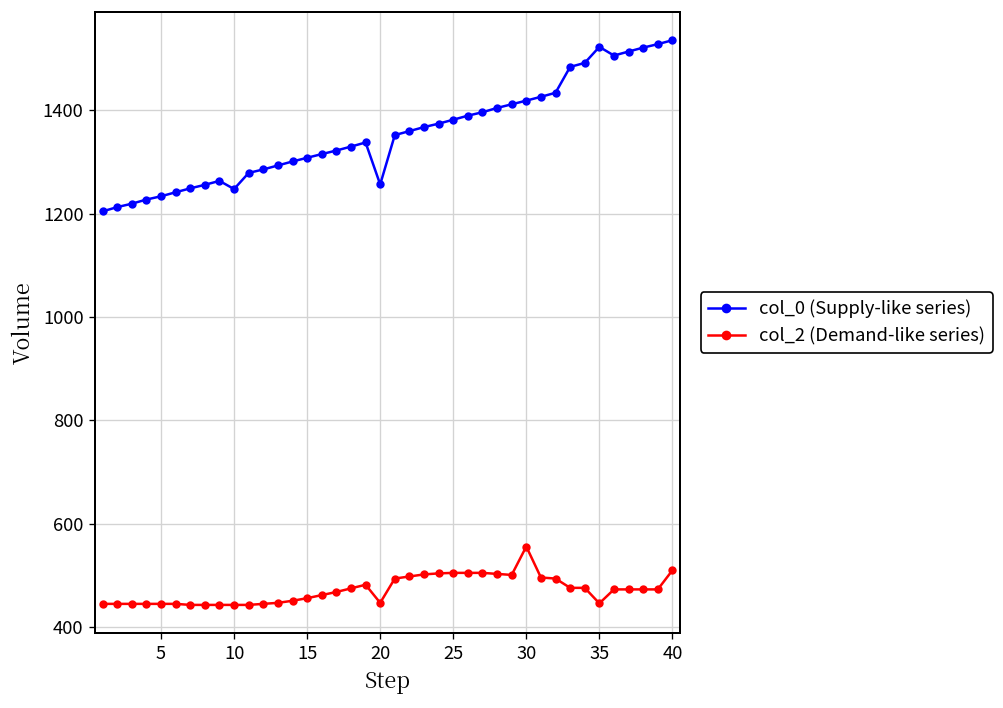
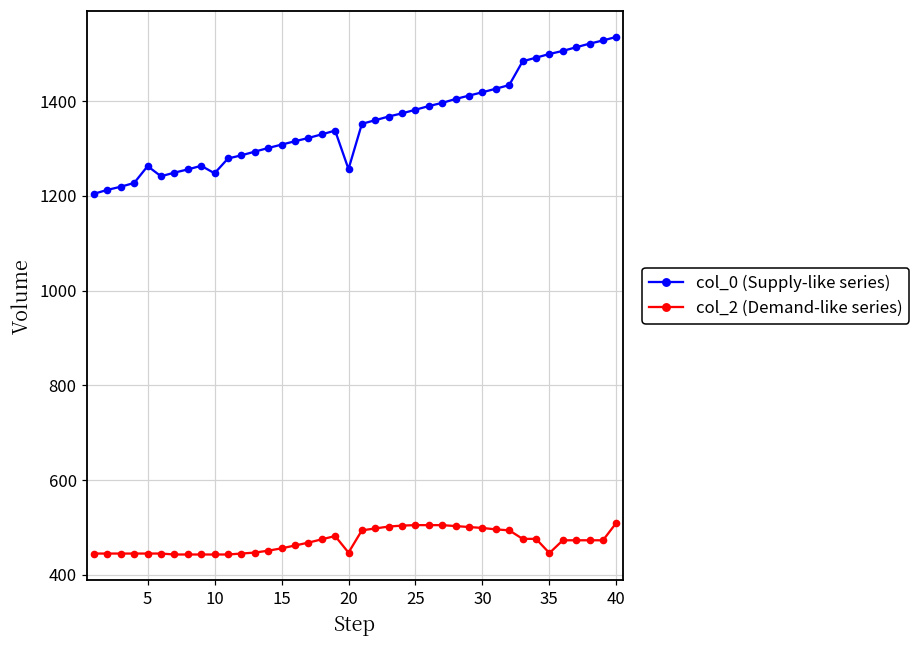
col_0 (Supply-like series), 5: 1230 -> 1260
col_2 (Demand-like series), 30: 560 -> 500
col_0 (Supply-like series), 35: 1520 -> 1500
